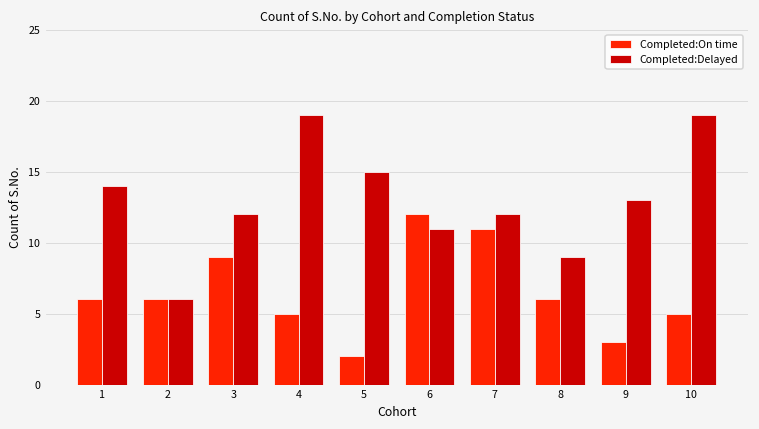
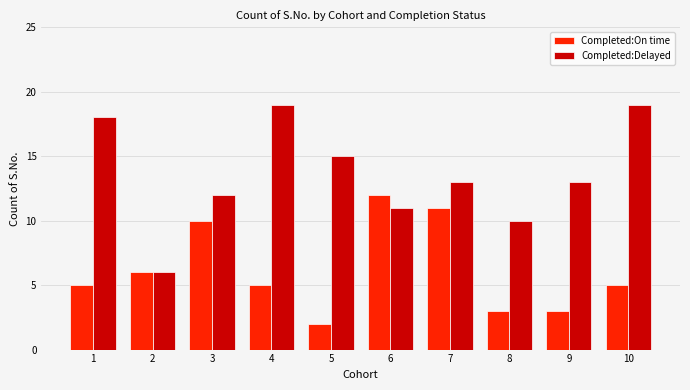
Completed:On time, 1: 6 -> 5
Completed:Delayed, 1: 14 -> 18
Completed:On time, 3: 9 -> 10
Completed:Delayed, 7: 12 -> 13
Completed:On time, 8: 6 -> 3
Completed:Delayed, 8: 9 -> 10
